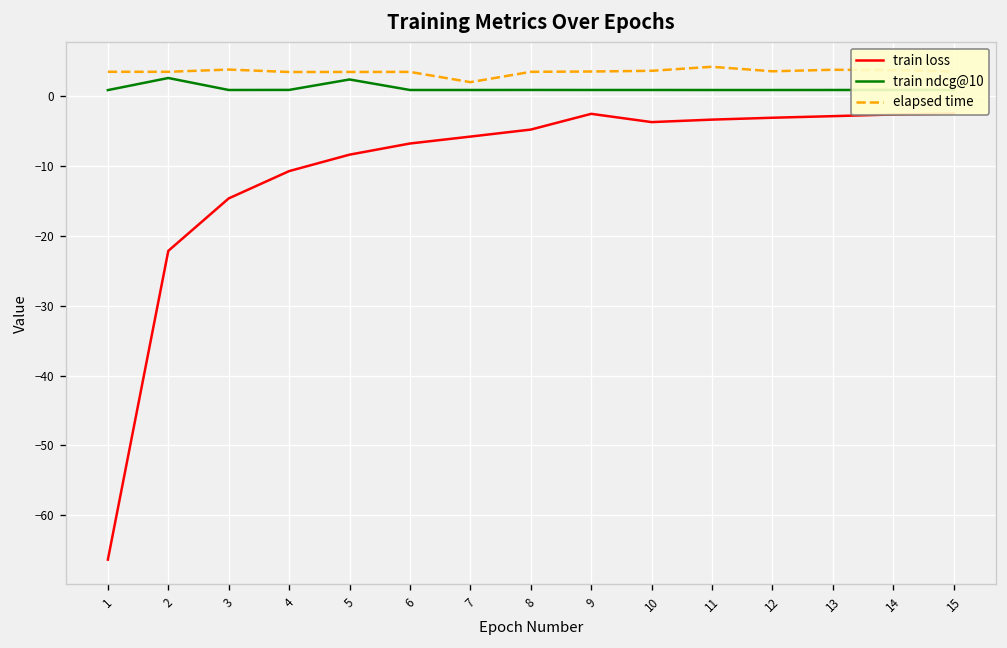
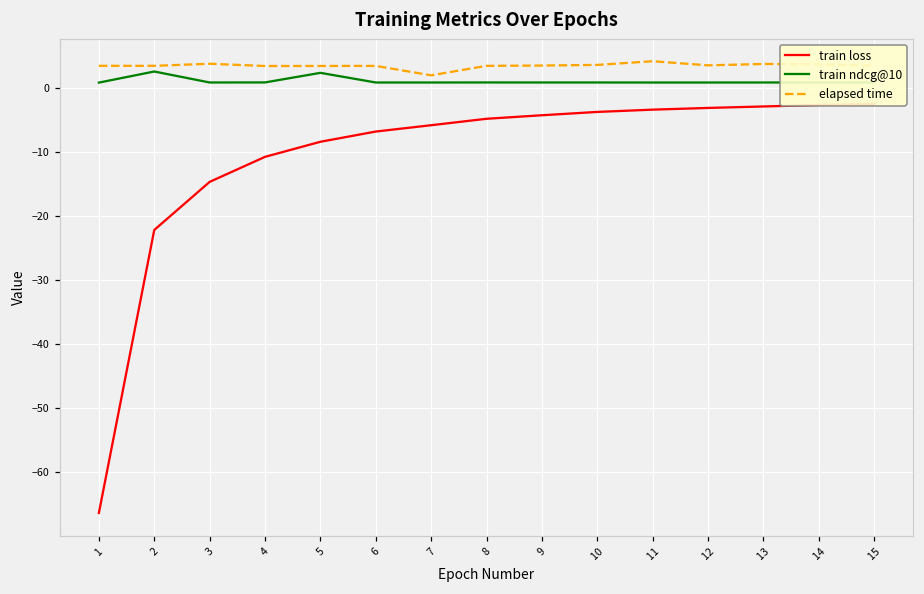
train loss, 9: -3 -> -4
